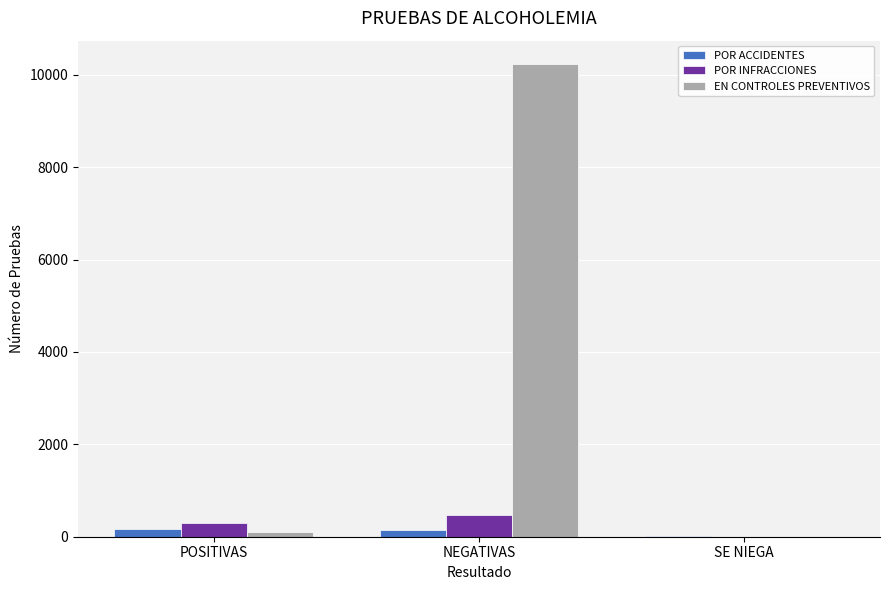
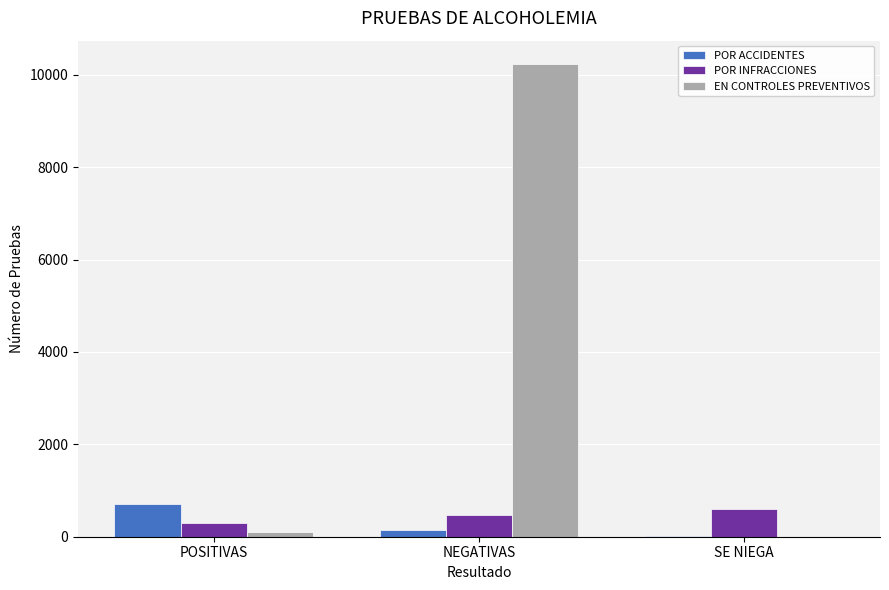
POR ACCIDENTES, POSITIVAS: 200 -> 700
POR INFRACCIONES, SE NIEGA: 0 -> 600
